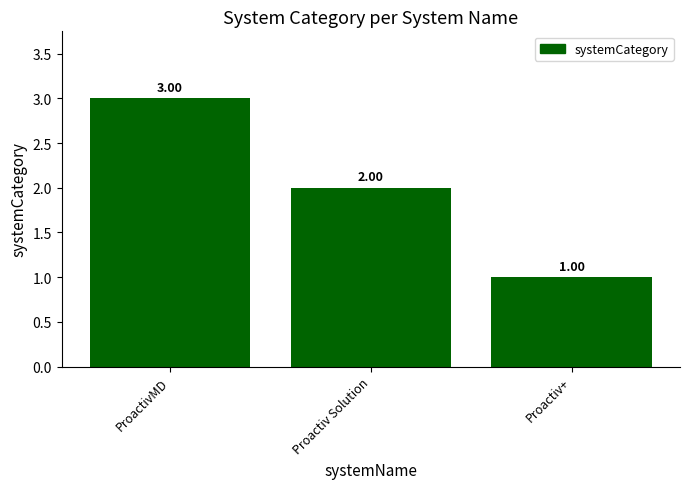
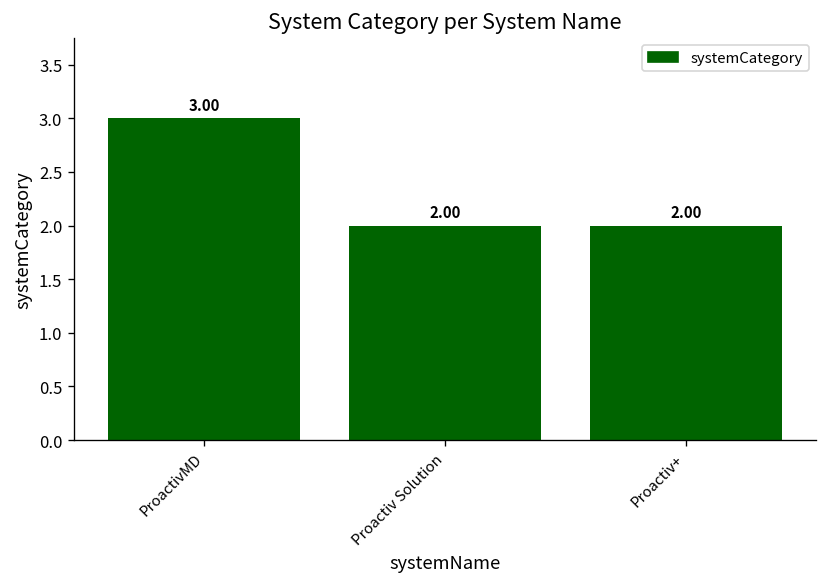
Proactiv+: 1.00 -> 2.00
